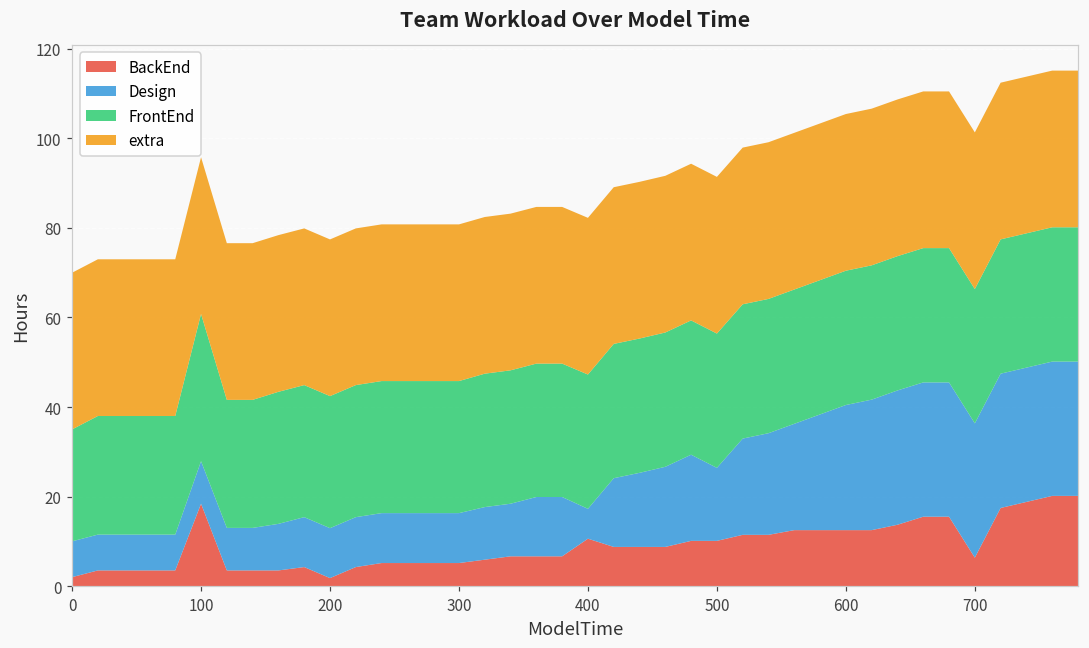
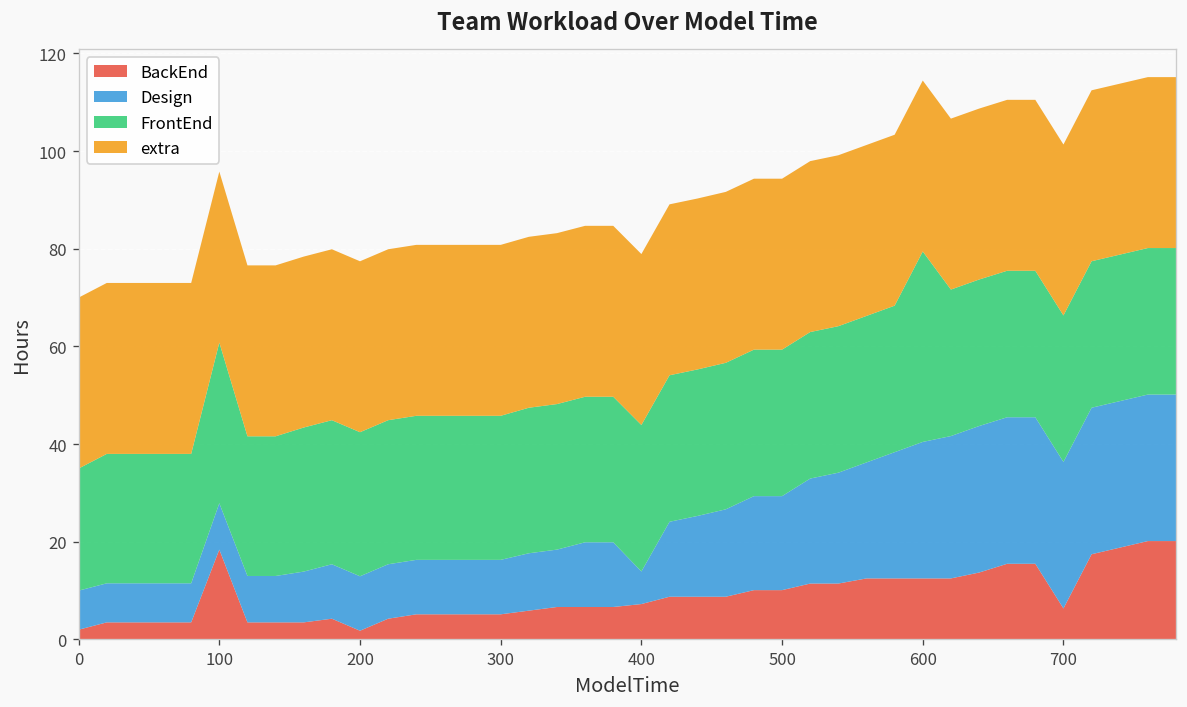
BackEnd, 400: 11 -> 7
Design, 500: 16 -> 19
FrontEnd, 600: 30 -> 39
